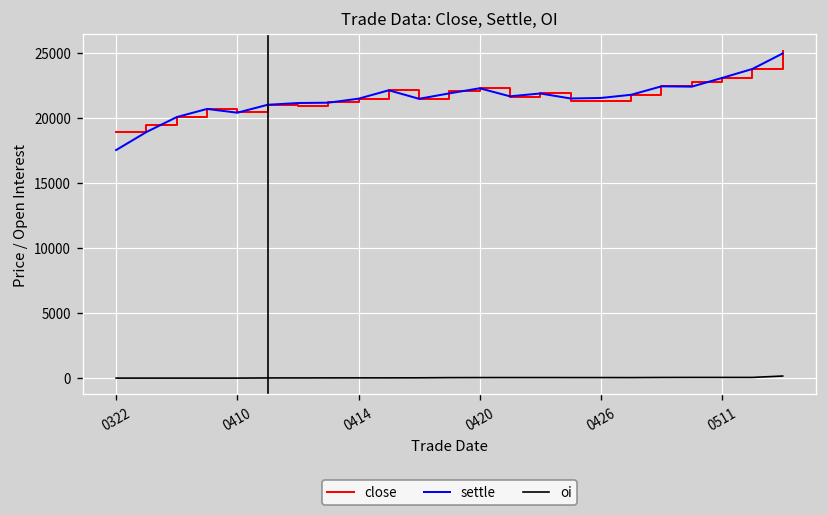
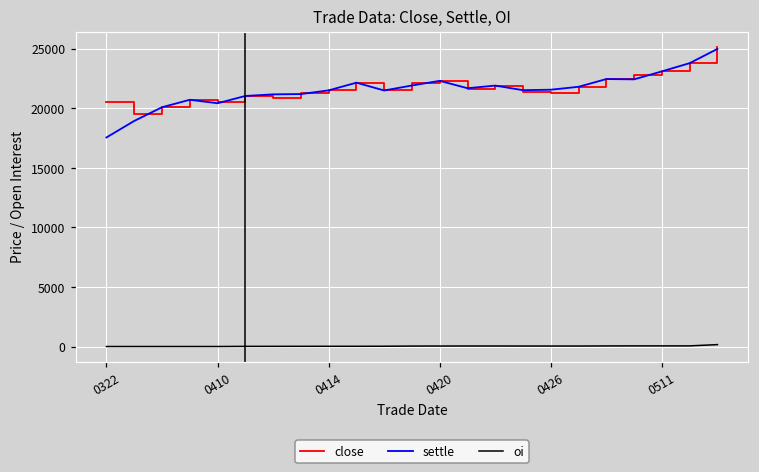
close, 0322: 18900 -> 20500
